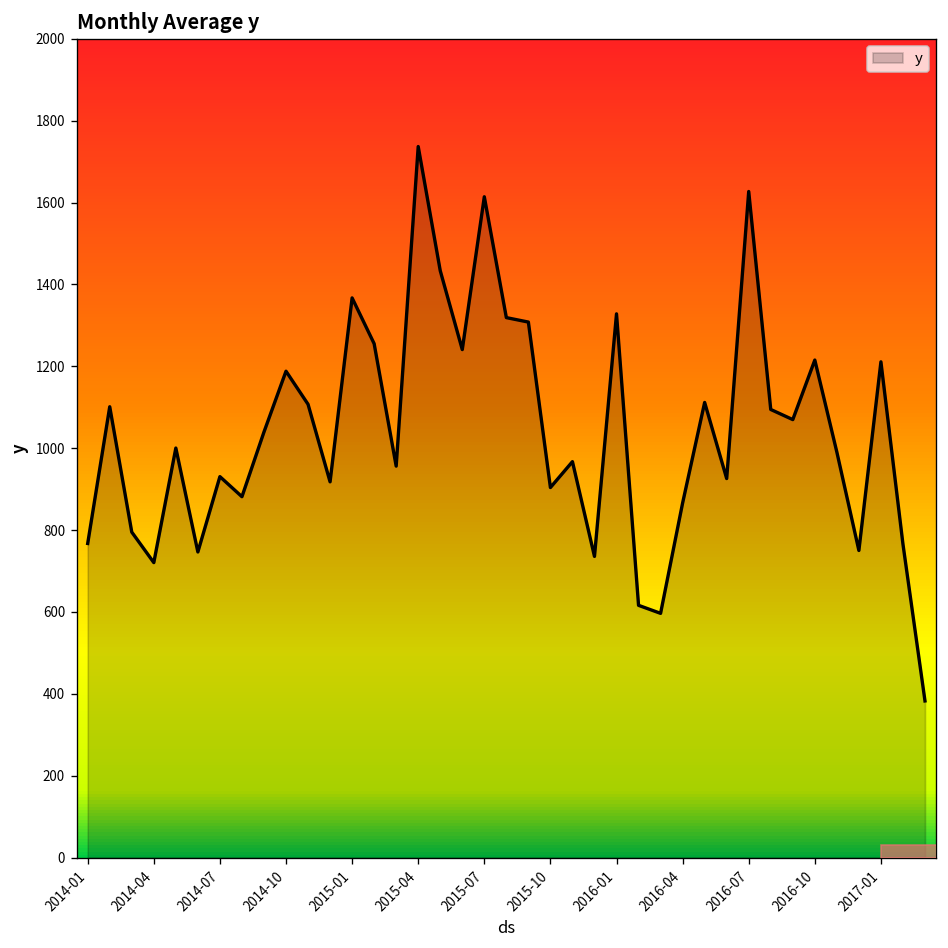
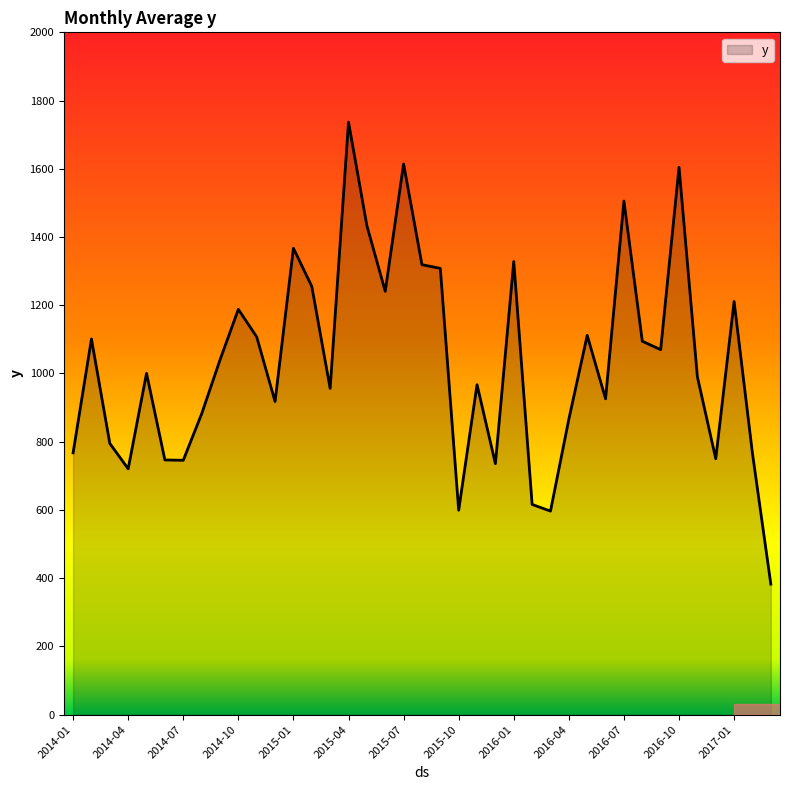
2014-07: 930 -> 750
2015-10: 900 -> 600
2016-07: 1630 -> 1510
2016-10: 1220 -> 1600
